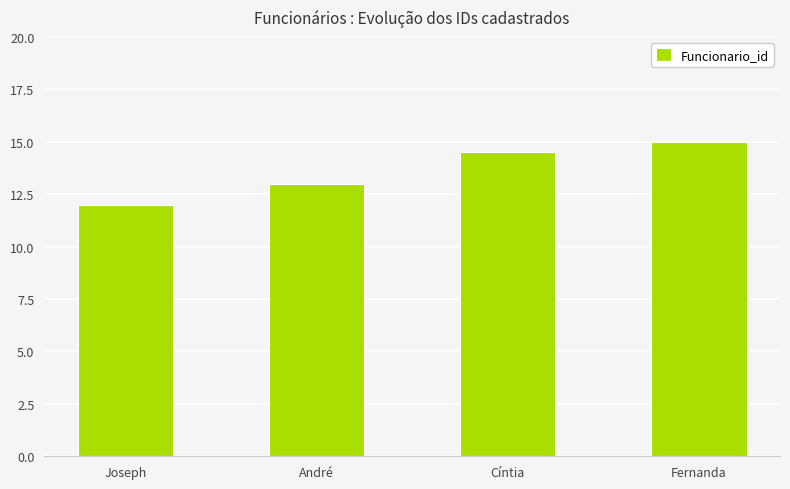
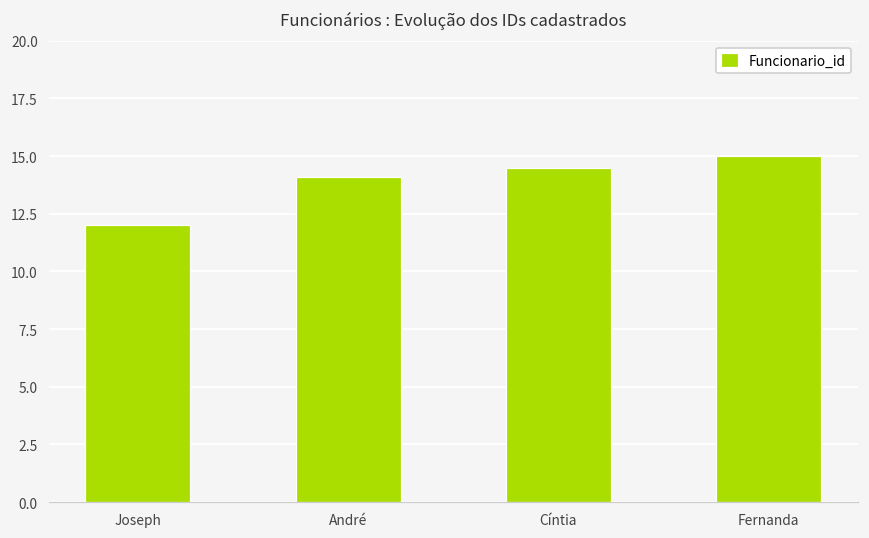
André: 13.0 -> 14.1
